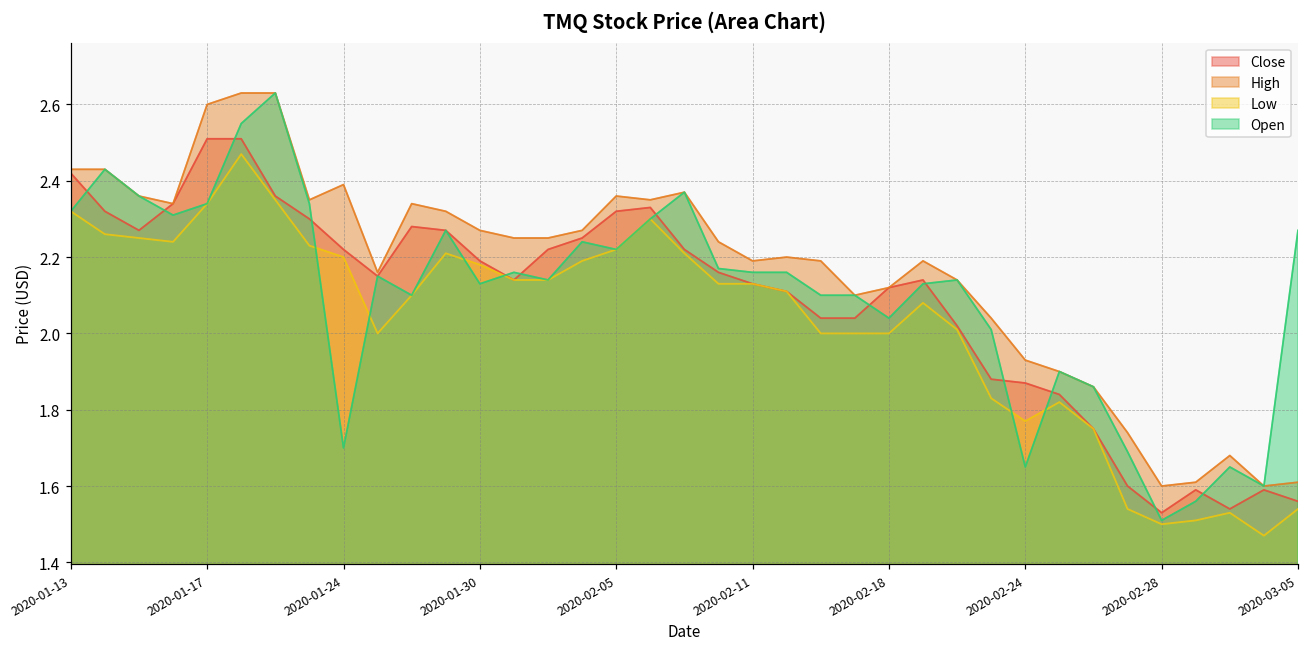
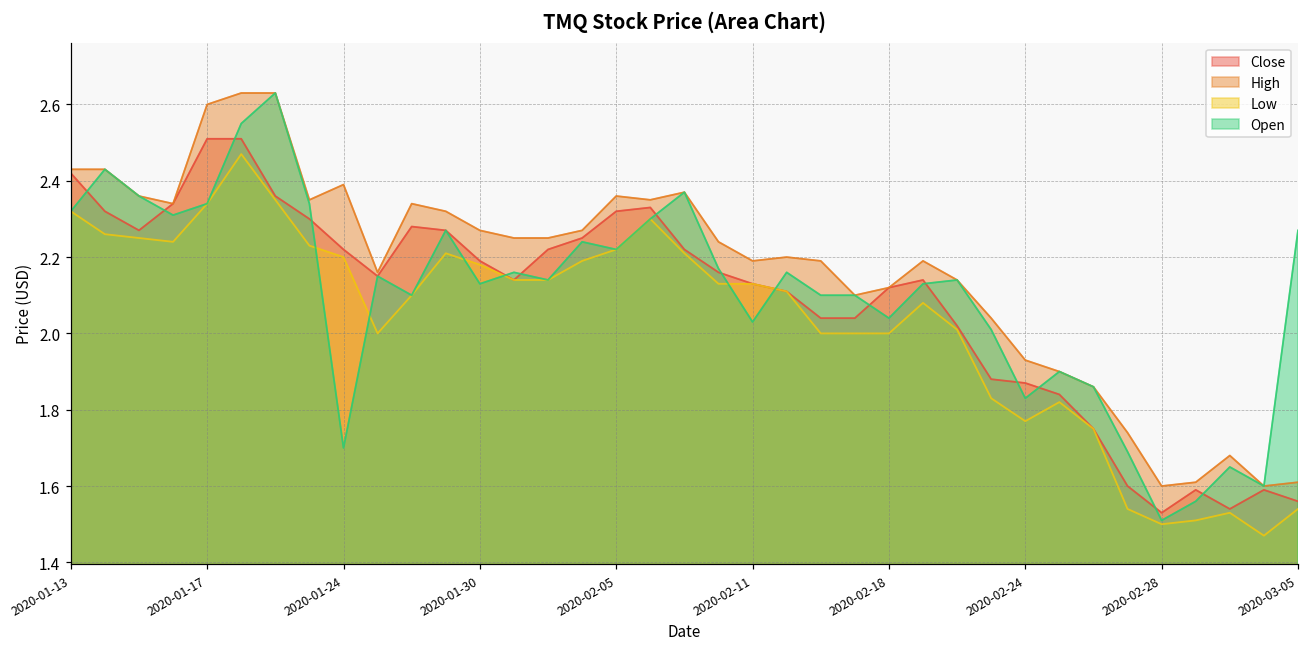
Open, 2020-02-11: 2.16 -> 2.03
Open, 2020-02-24: 1.65 -> 1.83
